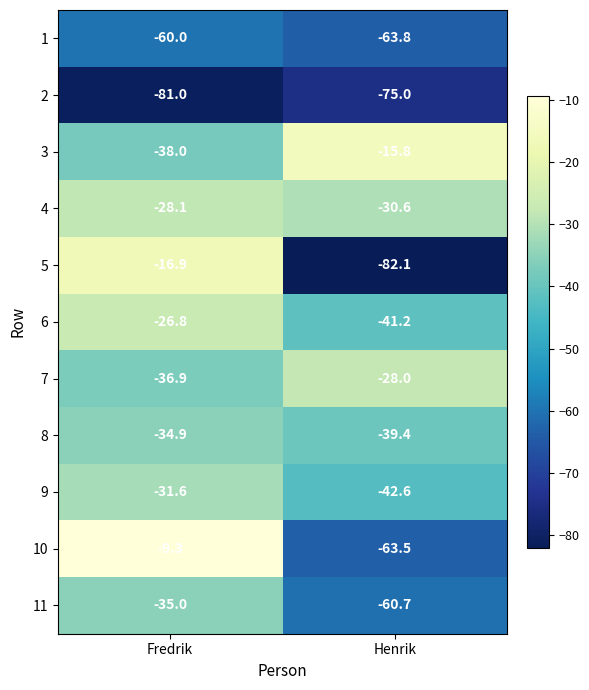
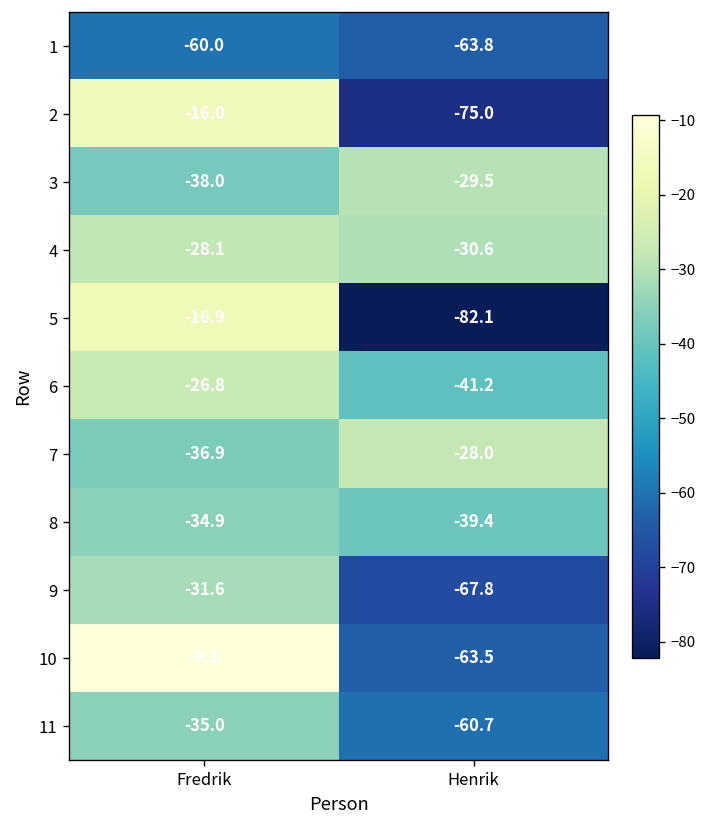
2, Fredrik: -81.0 -> -16.0
3, Henrik: -15.8 -> -29.5
9, Henrik: -42.6 -> -67.8
